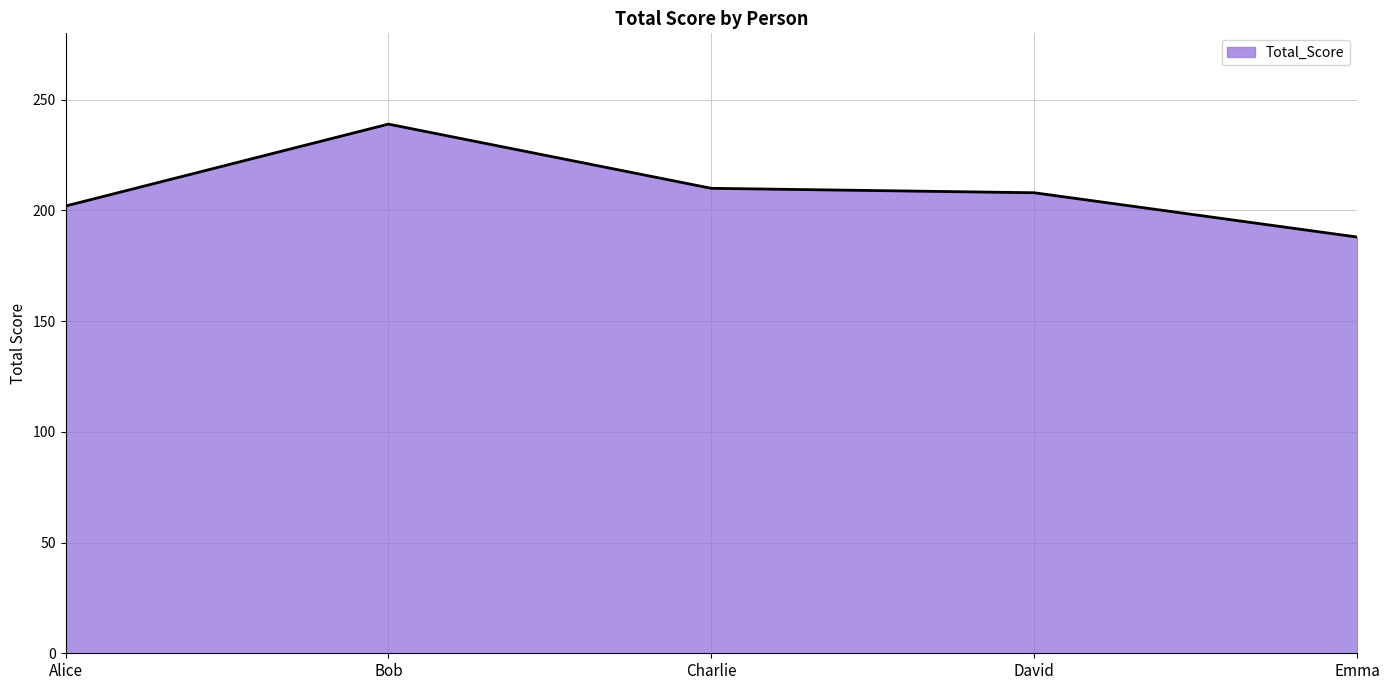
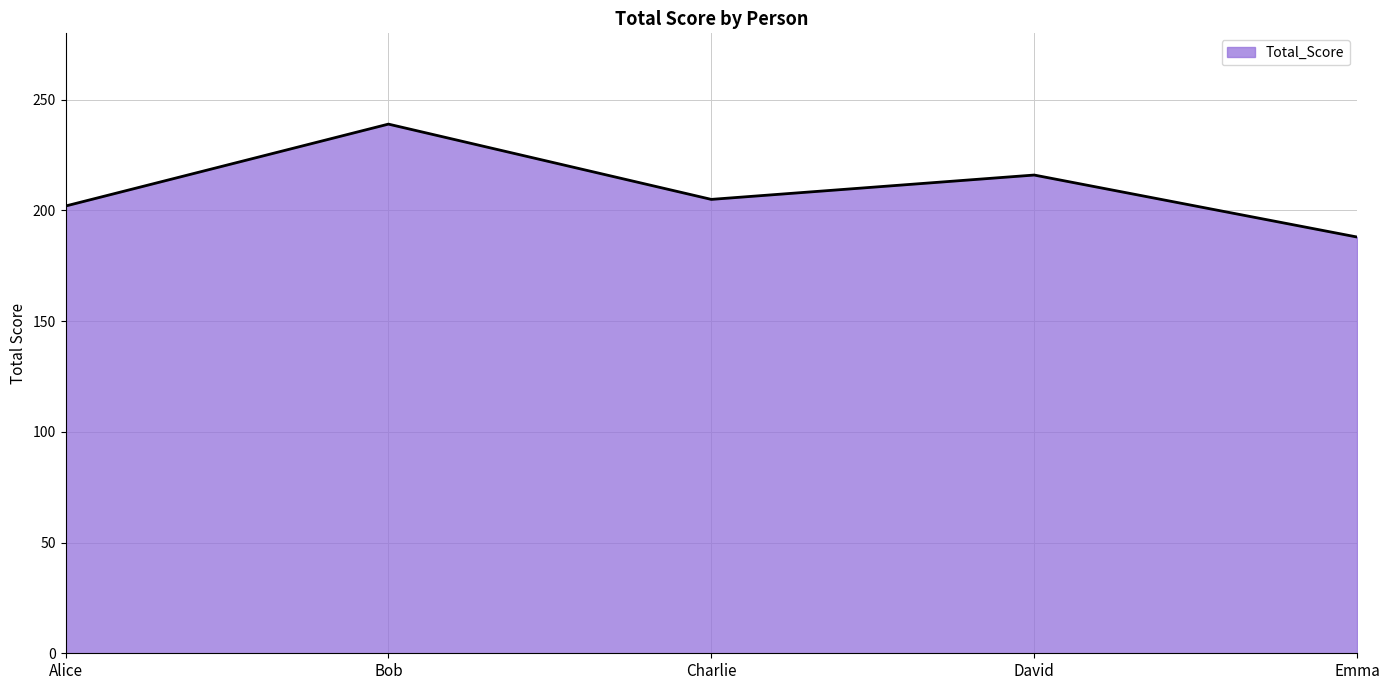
Charlie: 210 -> 205
David: 208 -> 216
